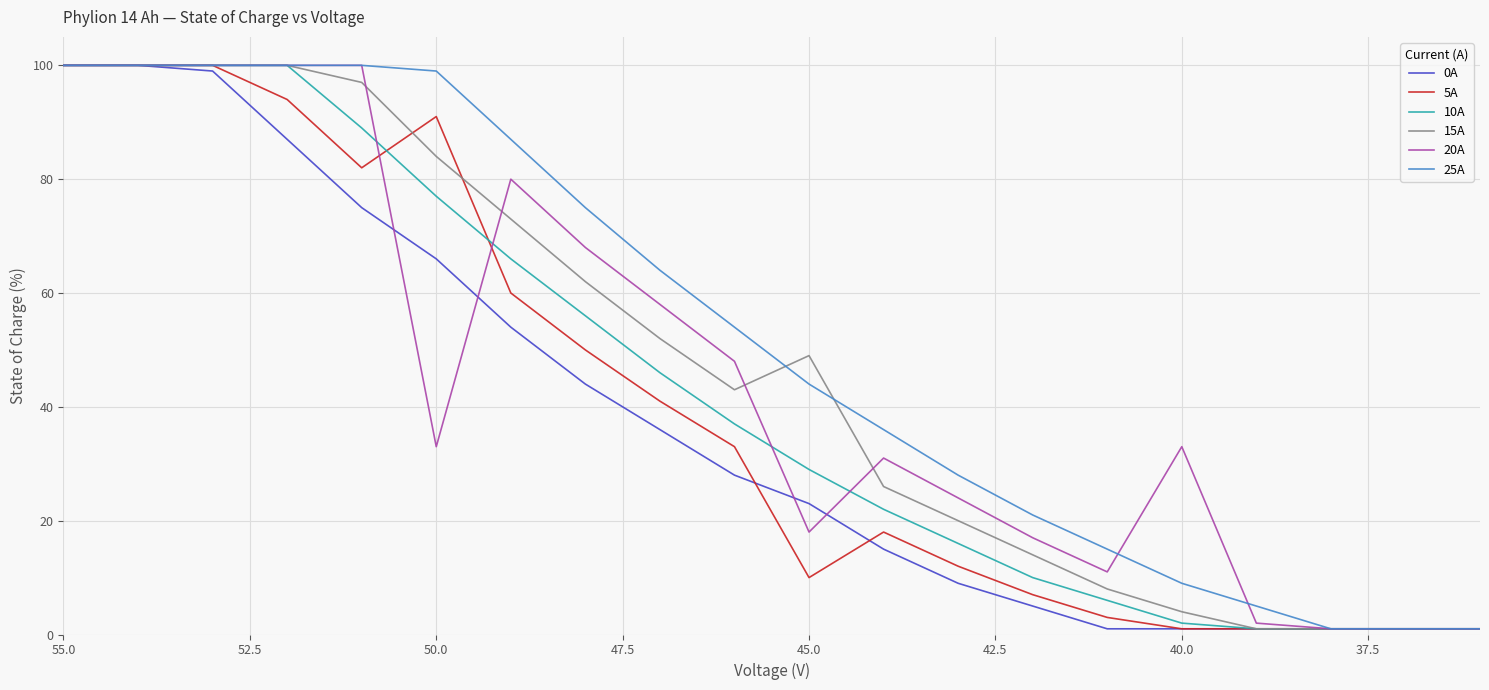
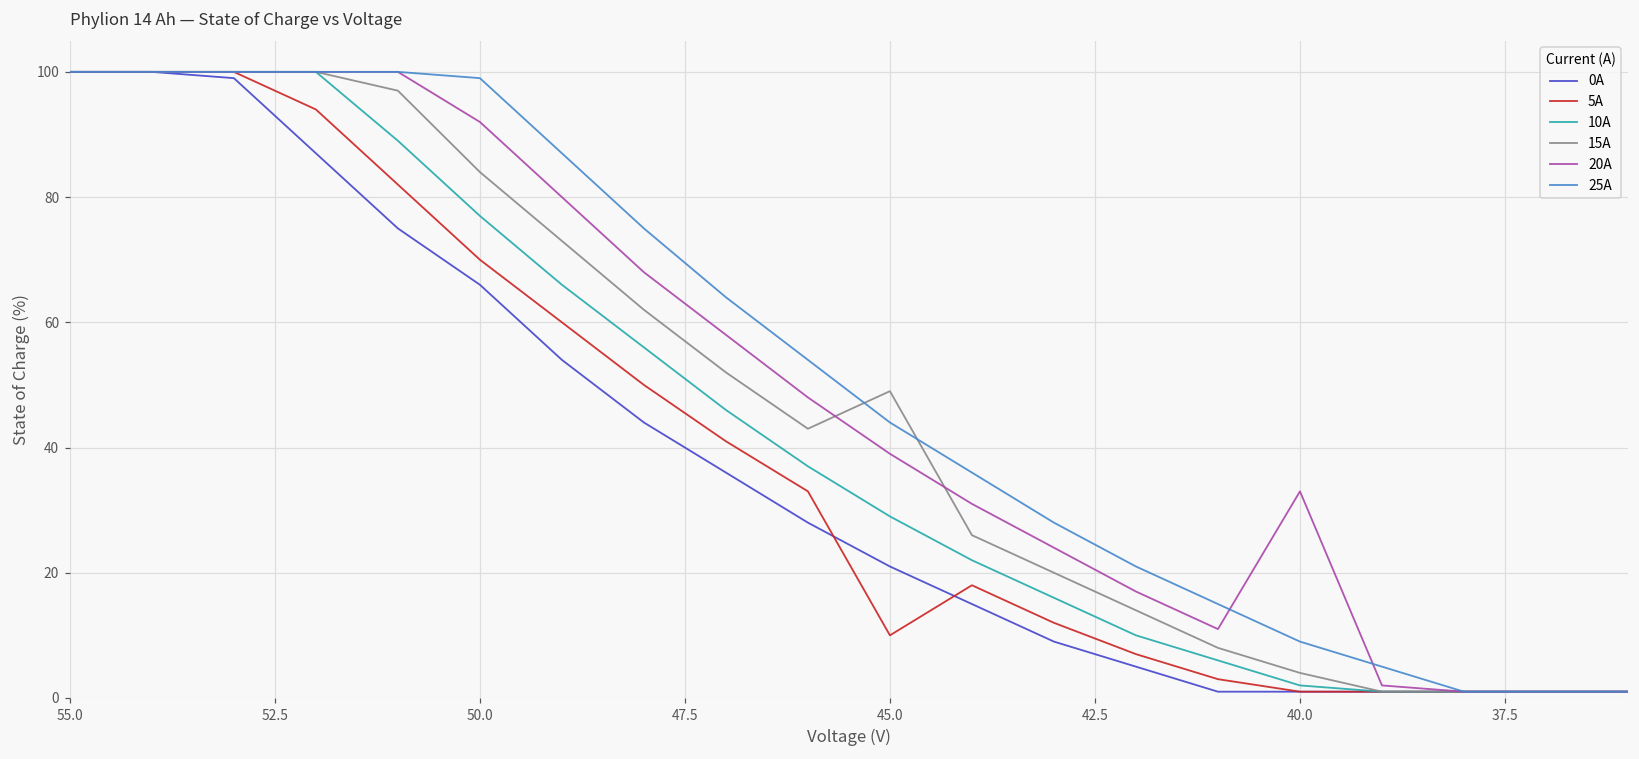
5A, 50.0: 91 -> 70
20A, 50.0: 33 -> 92
0A, 45.0: 23 -> 21
20A, 45.0: 18 -> 39
